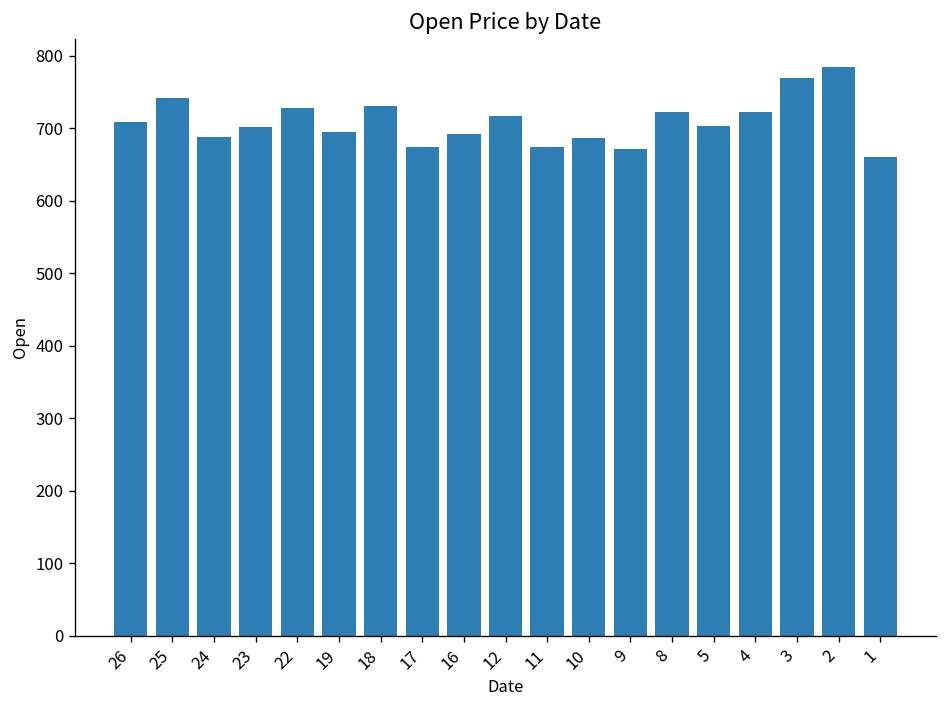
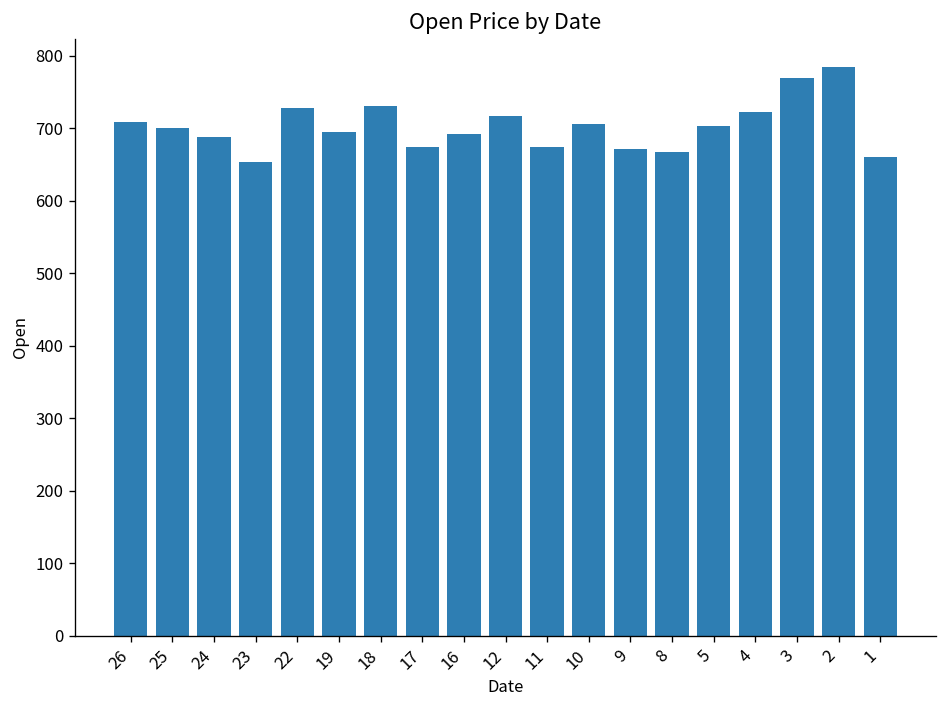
25: 740 -> 700
23: 700 -> 650
10: 690 -> 710
8: 720 -> 670
